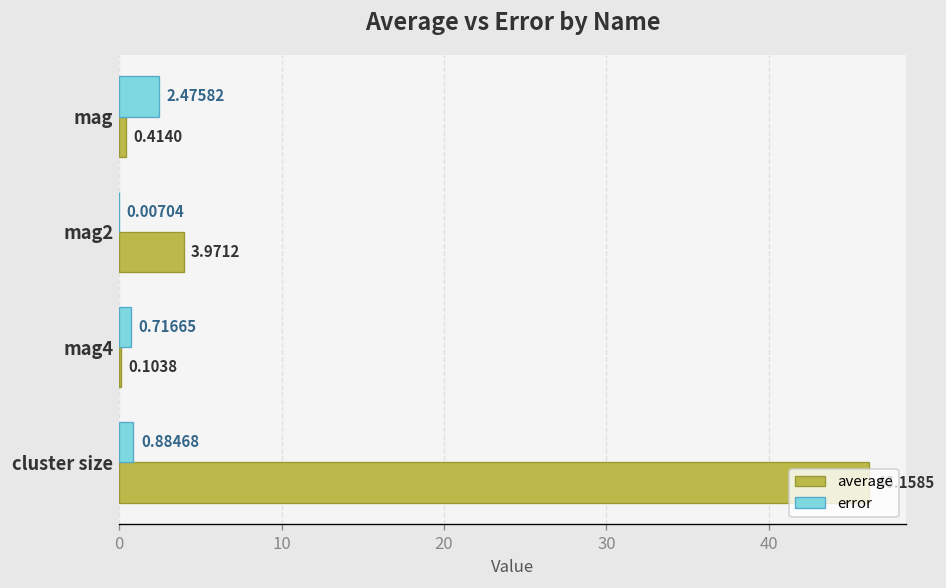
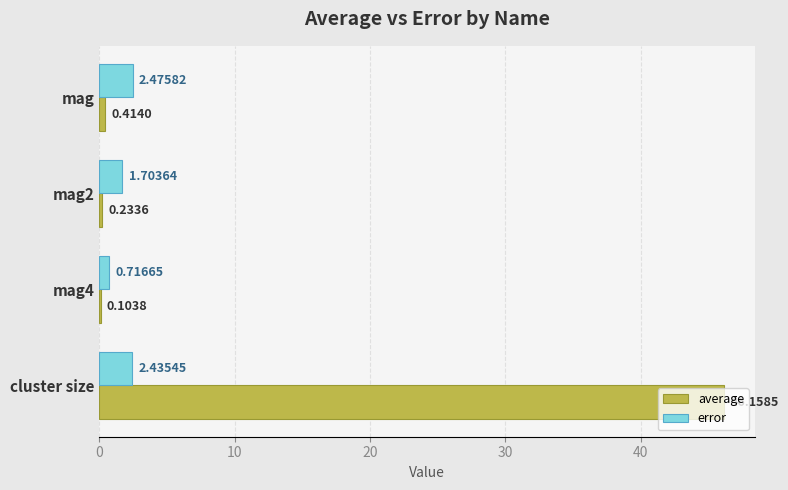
error, mag2: 0.00704 -> 1.70364
average, mag2: 3.9712 -> 0.2336
error, cluster size: 0.88468 -> 2.43545
